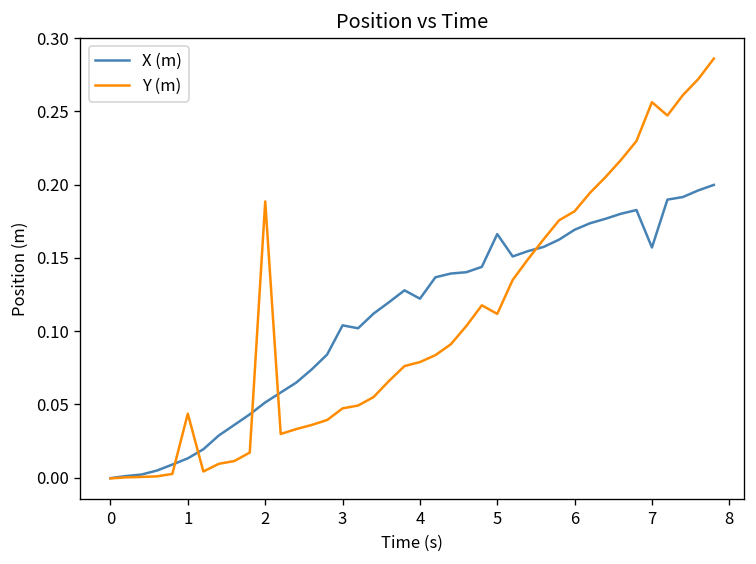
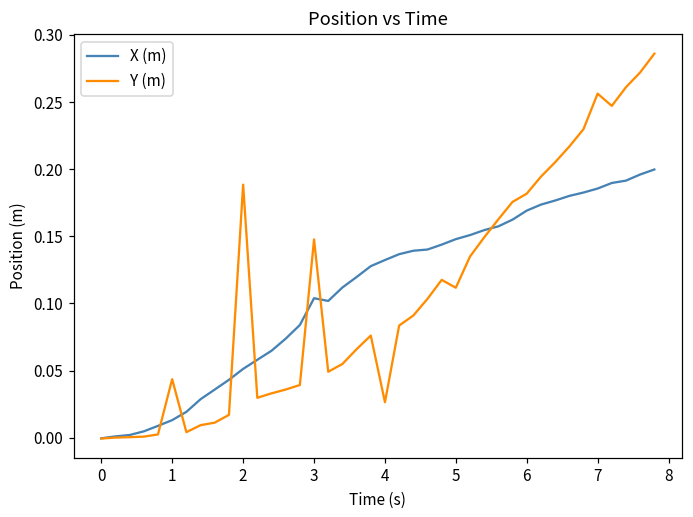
Y (m), 3: 0.047 -> 0.148
X (m), 4: 0.122 -> 0.132
Y (m), 4: 0.079 -> 0.026
X (m), 5: 0.166 -> 0.148
X (m), 7: 0.157 -> 0.186
